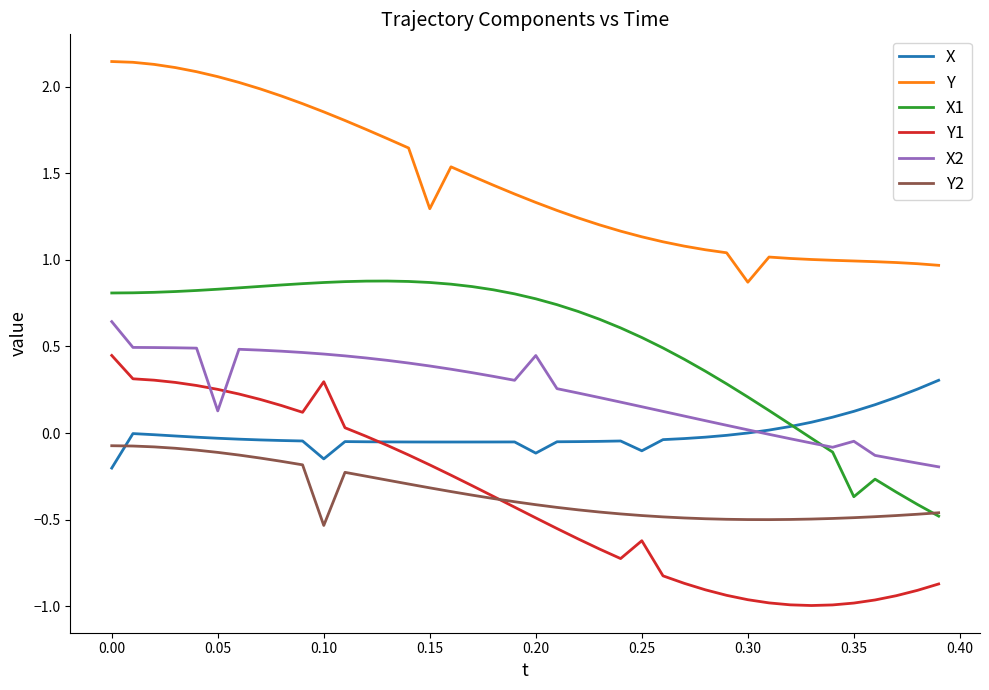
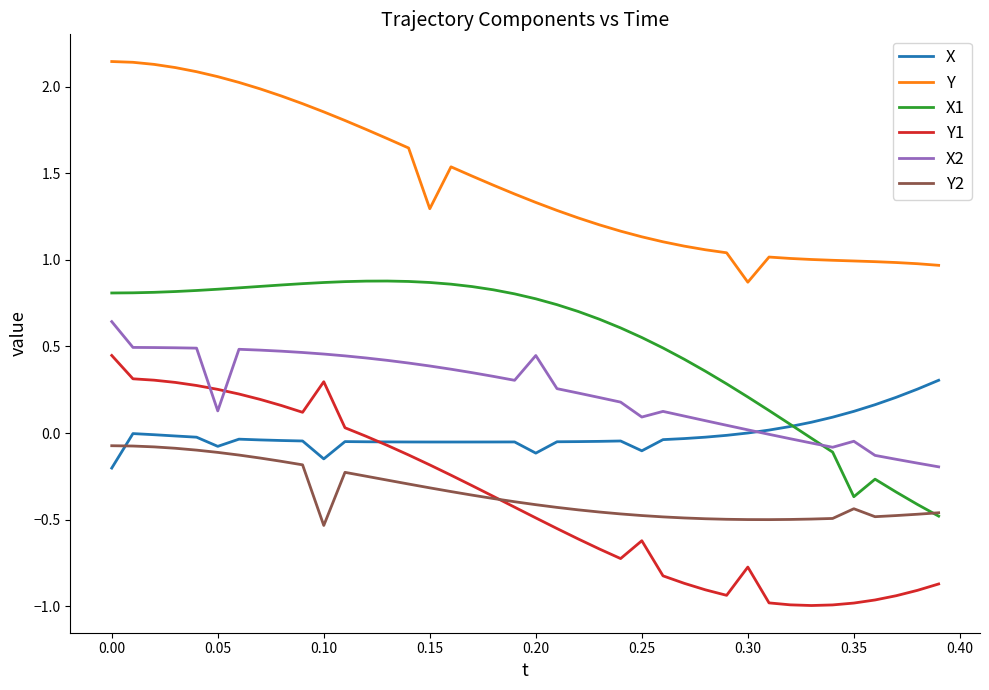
X, 0.05: -0.03 -> -0.08
X2, 0.25: 0.15 -> 0.09
Y1, 0.30: -0.96 -> -0.77
Y2, 0.35: -0.49 -> -0.44
